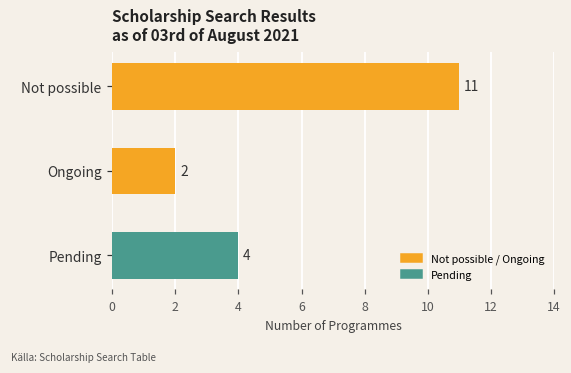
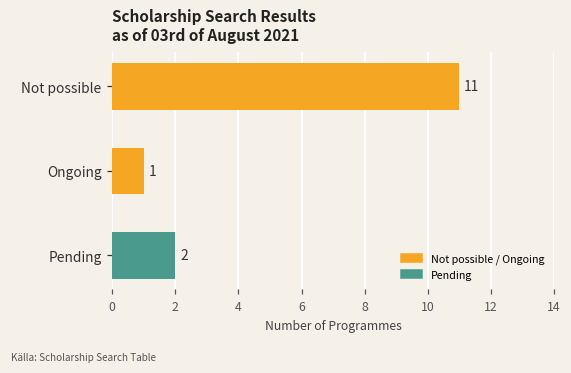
Ongoing: 2 -> 1
Pending: 4 -> 2
